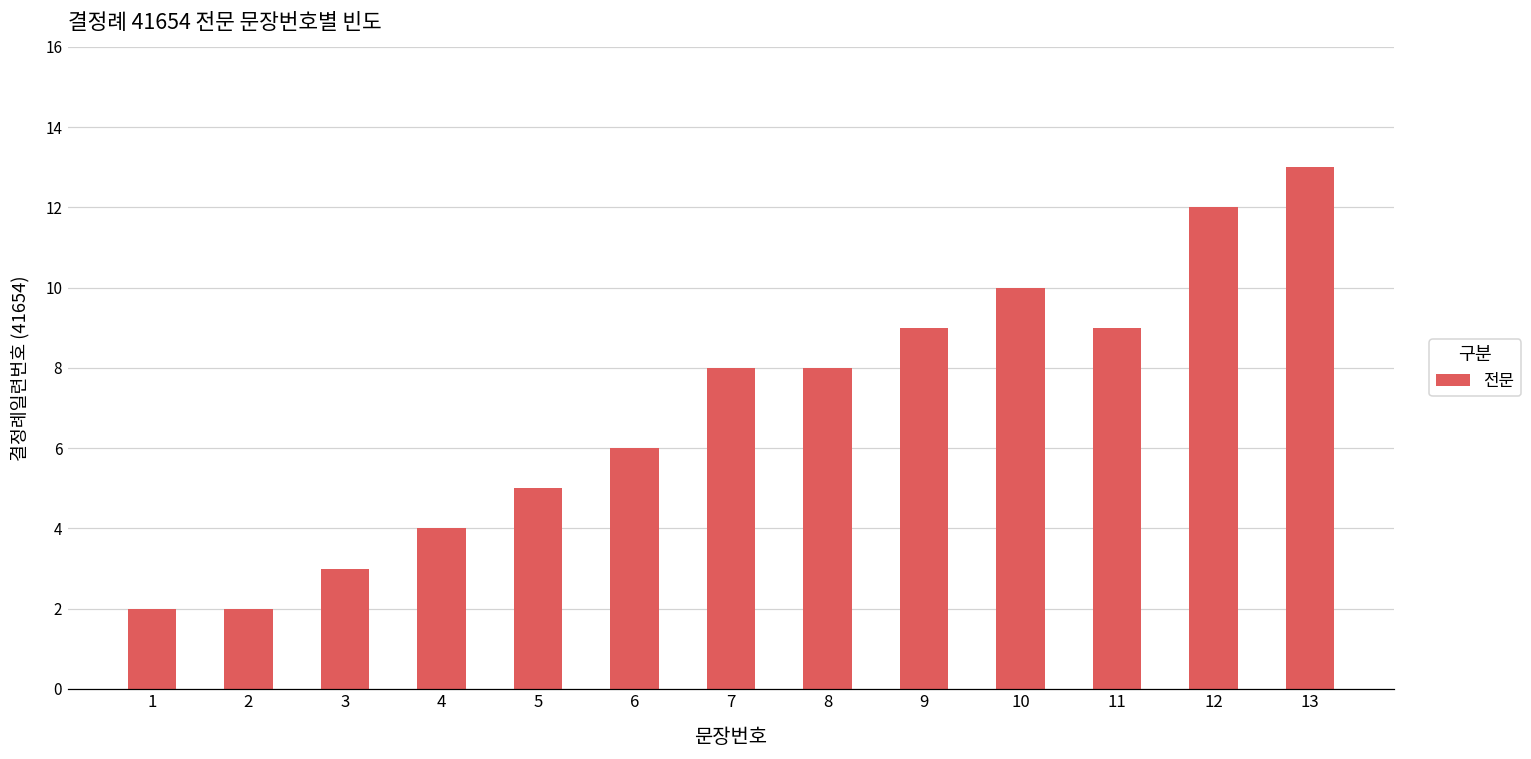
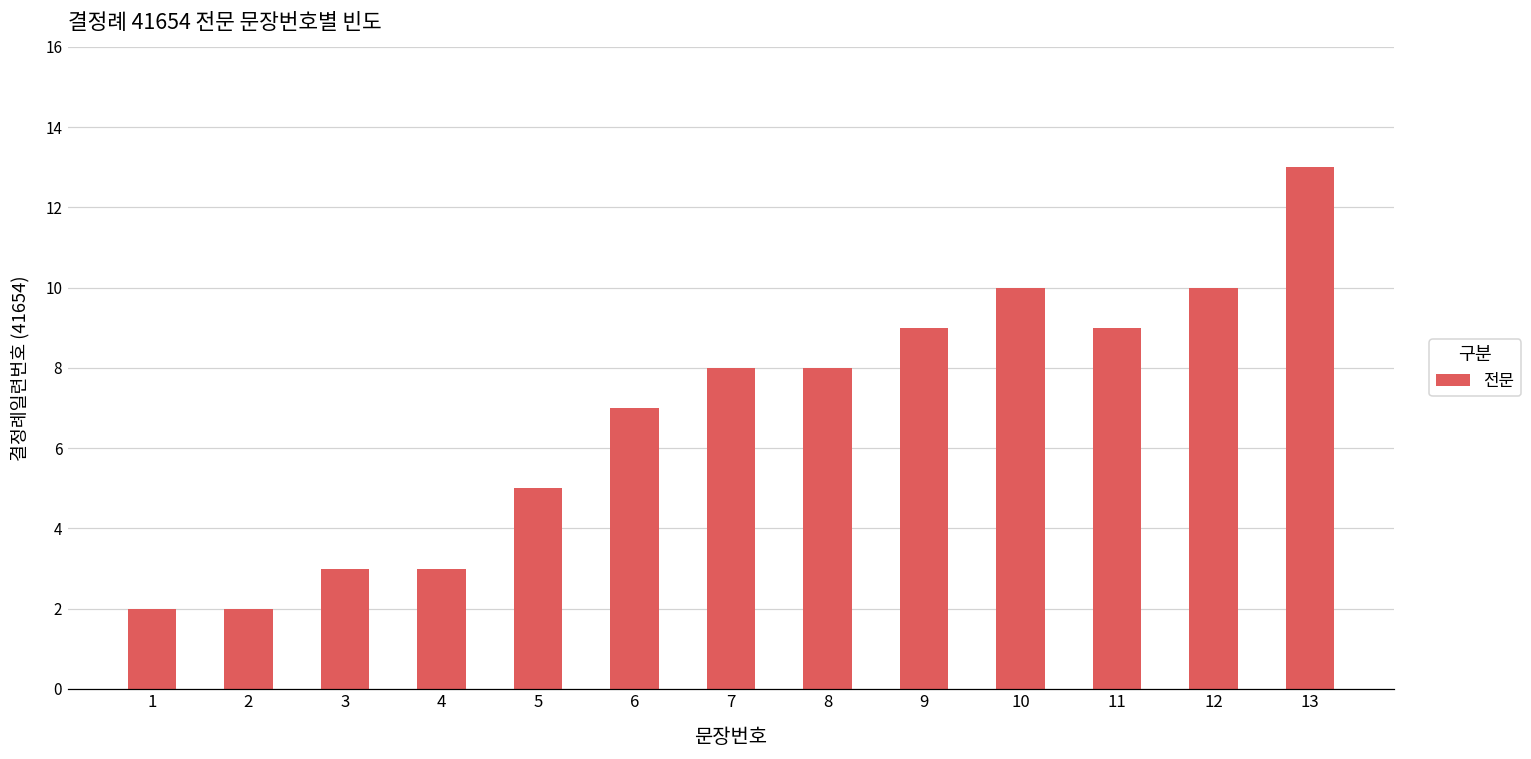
4: 4 -> 3
6: 6 -> 7
12: 12 -> 10
